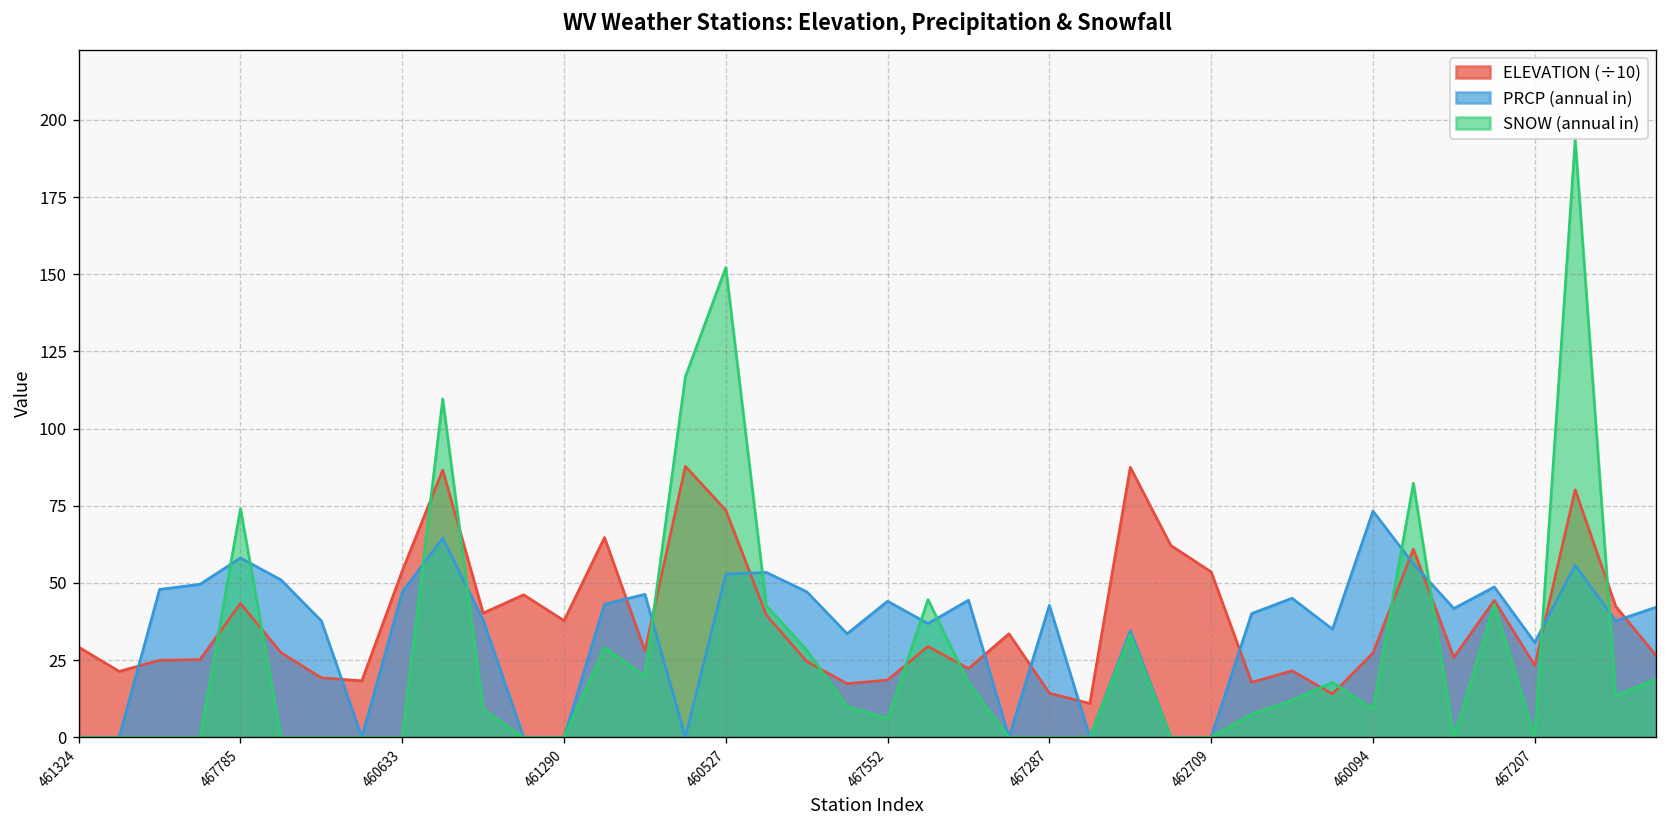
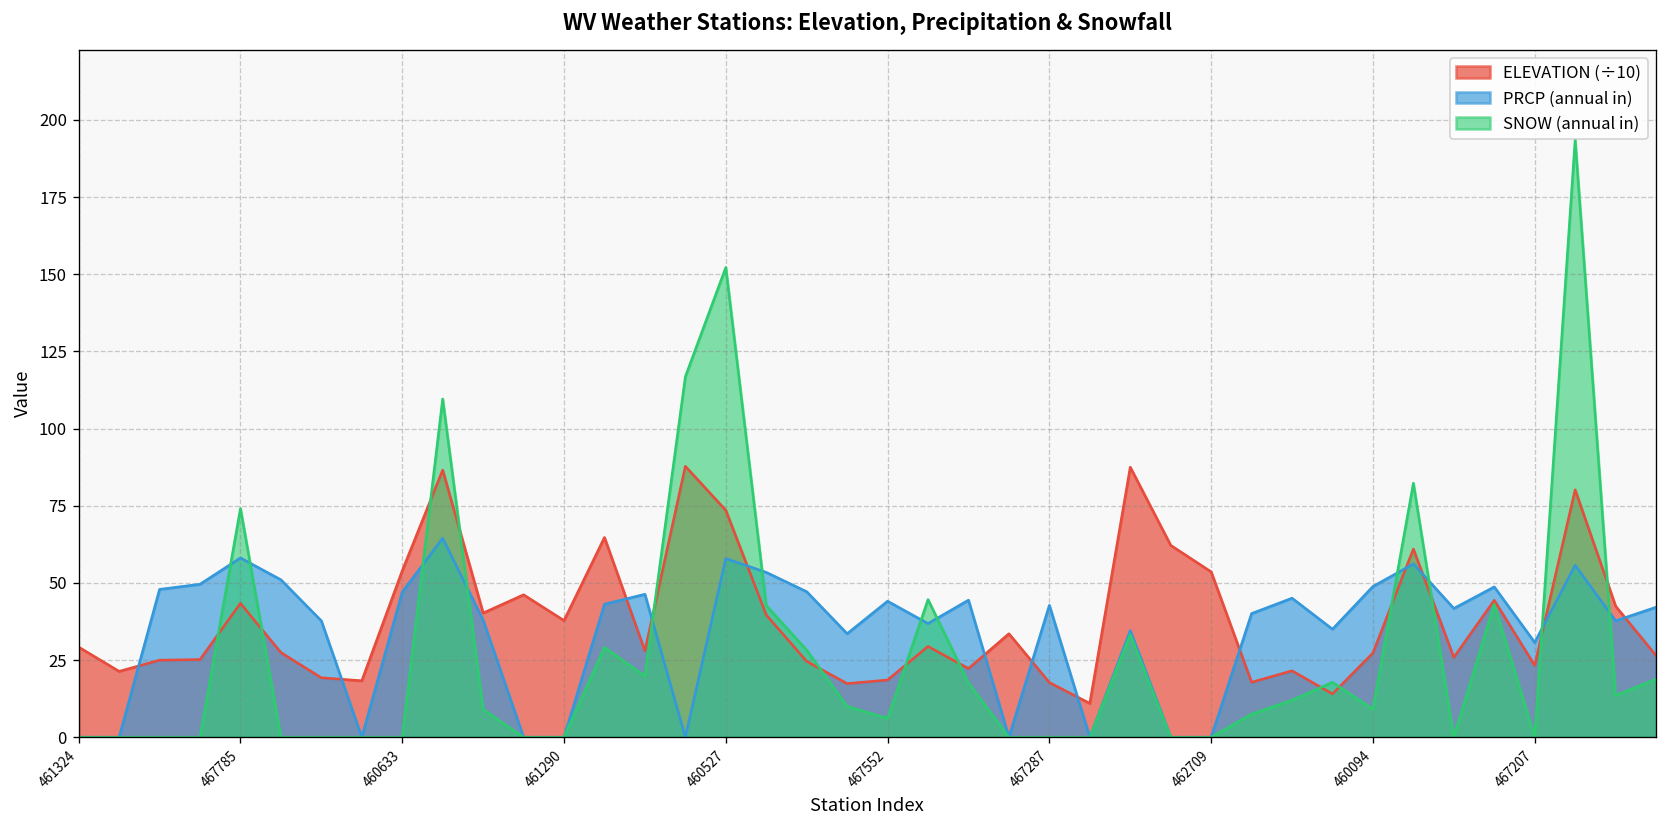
PRCP (annual in), 460527: 53 -> 58
ELEVATION (÷10), 467287: 14 -> 18
PRCP (annual in), 460094: 73 -> 49
